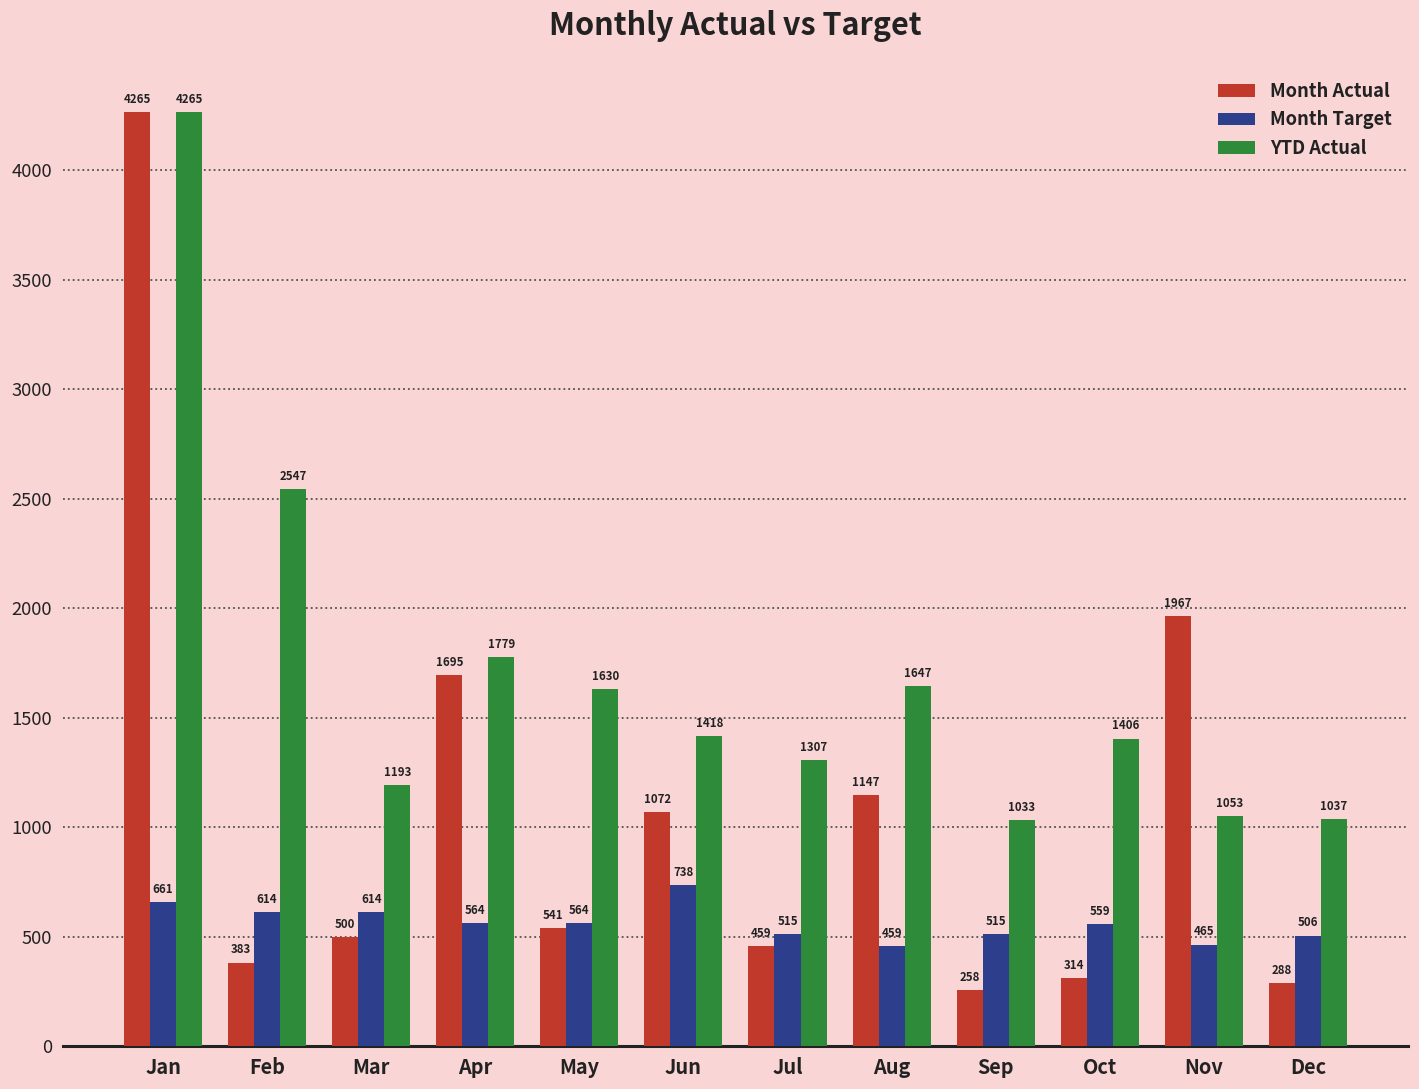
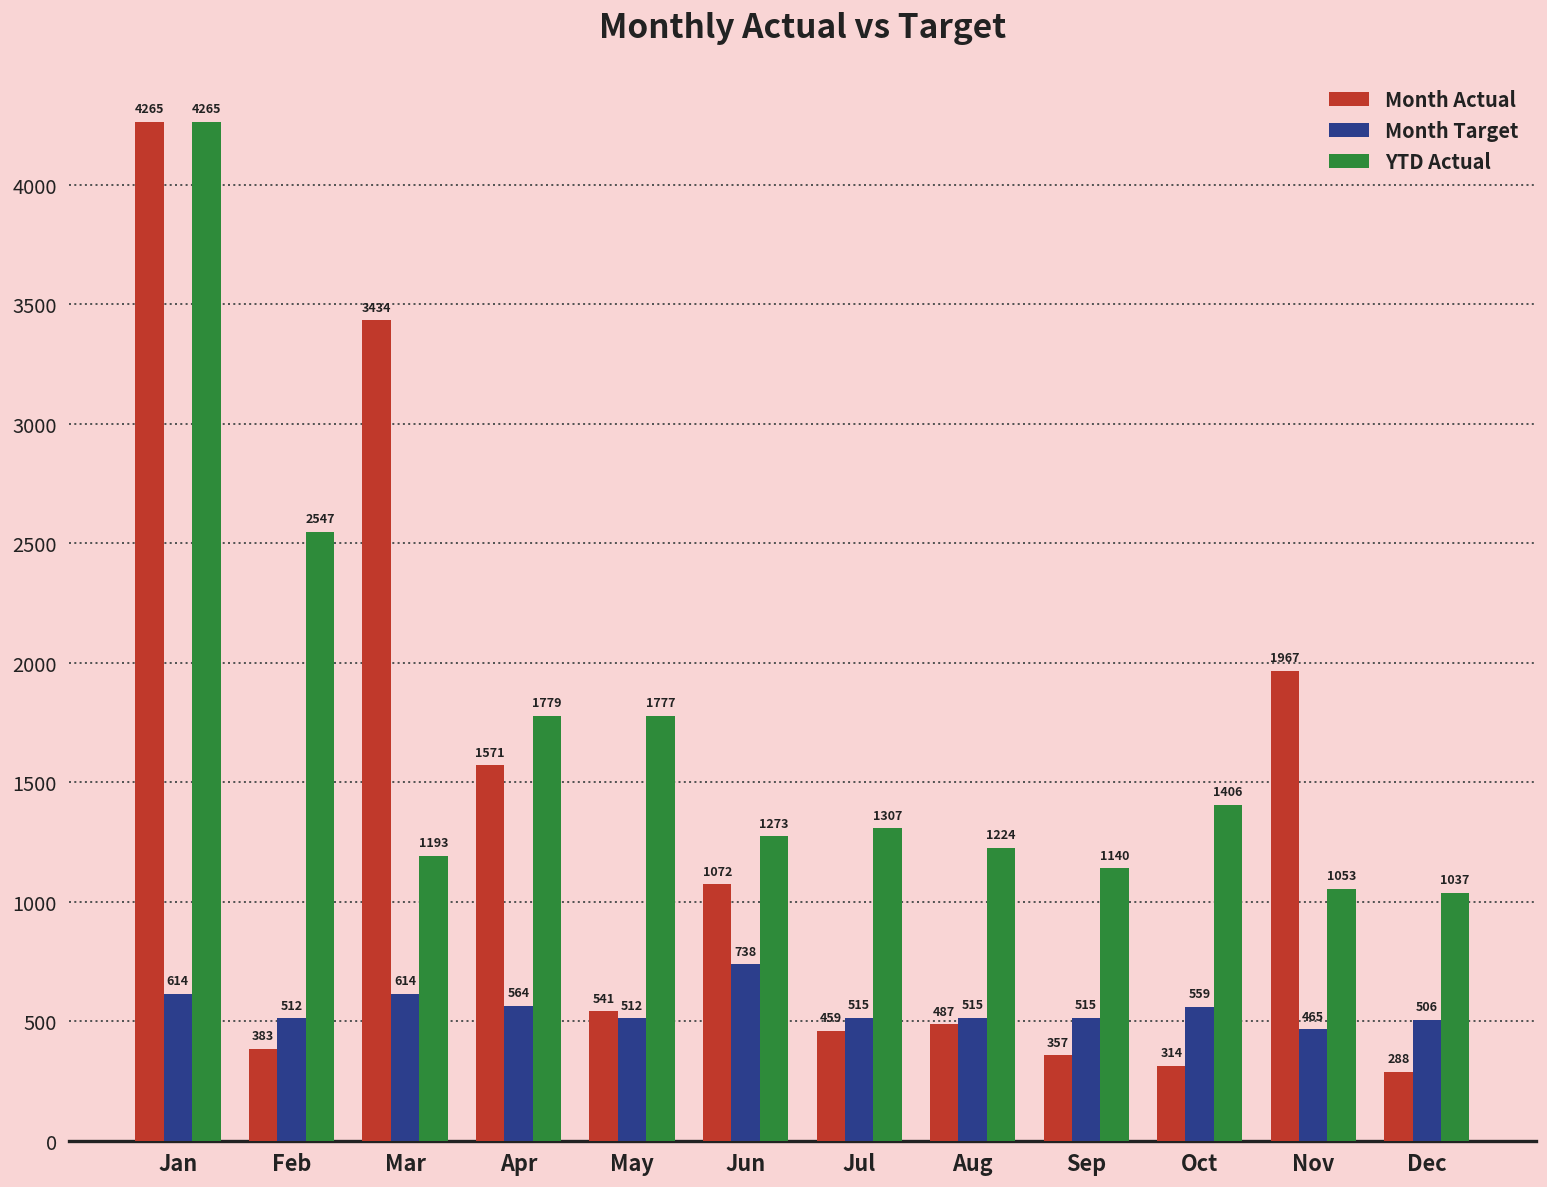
Month Target, Jan: 661 -> 614
Month Target, Feb: 614 -> 512
Month Actual, Mar: 500 -> 3434
Month Actual, Apr: 1695 -> 1571
Month Target, May: 564 -> 512
YTD Actual, May: 1630 -> 1777
YTD Actual, Jun: 1418 -> 1273
Month Actual, Aug: 1147 -> 487
Month Target, Aug: 459 -> 515
YTD Actual, Aug: 1647 -> 1224
Month Actual, Sep: 258 -> 357
YTD Actual, Sep: 1033 -> 1140
